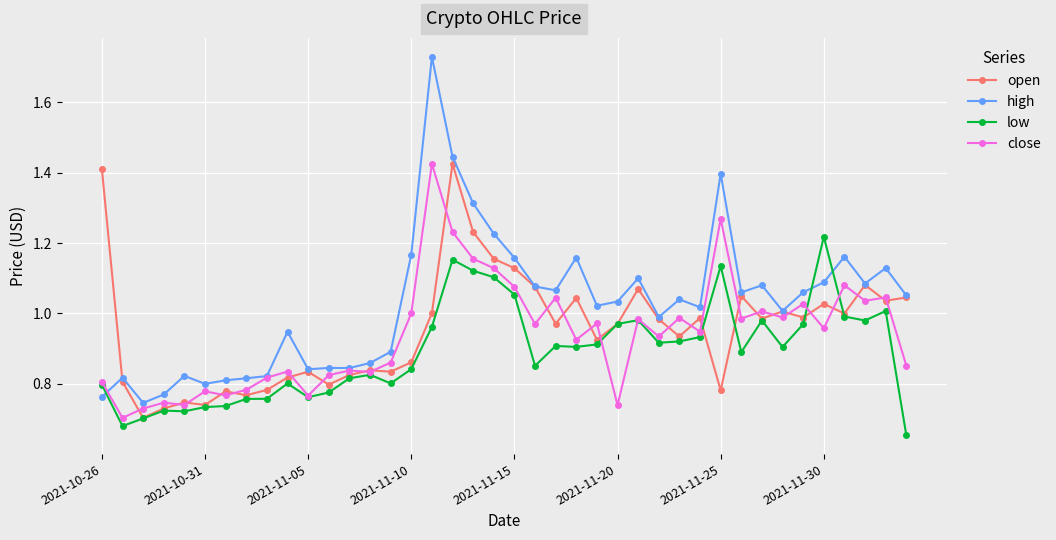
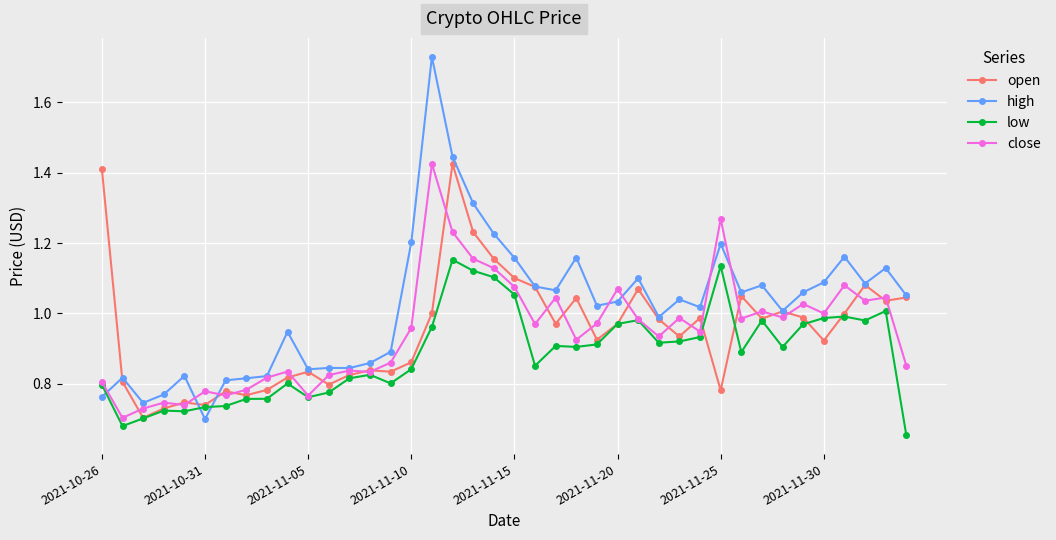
high, 2021-10-31: 0.8 -> 0.7
high, 2021-11-10: 1.17 -> 1.20
close, 2021-11-10: 1.00 -> 0.96
open, 2021-11-15: 1.13 -> 1.10
close, 2021-11-20: 0.74 -> 1.07
high, 2021-11-25: 1.40 -> 1.20
open, 2021-11-30: 1.03 -> 0.92
low, 2021-11-30: 1.22 -> 0.99
close, 2021-11-30: 0.96 -> 1.00
